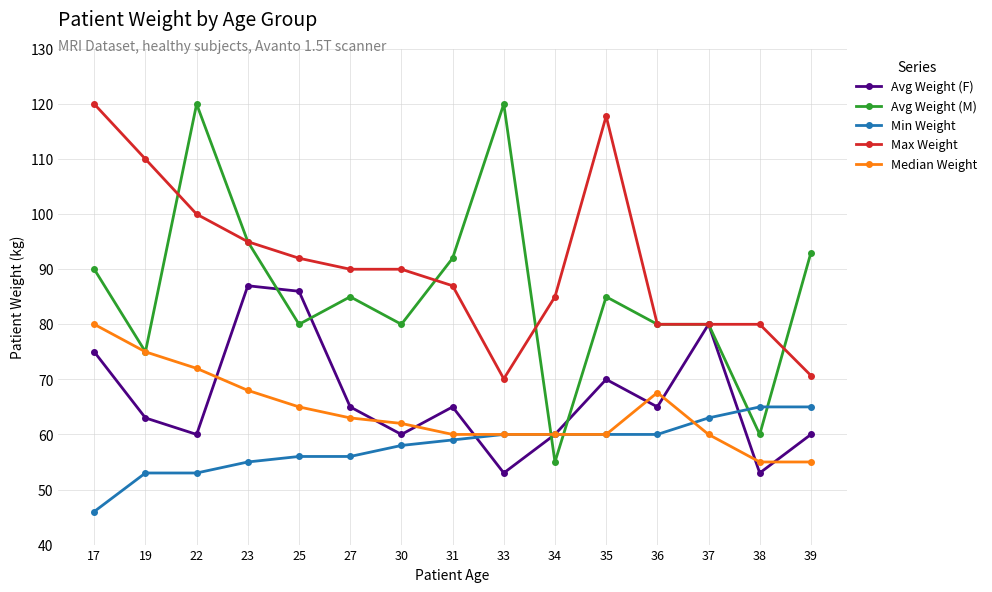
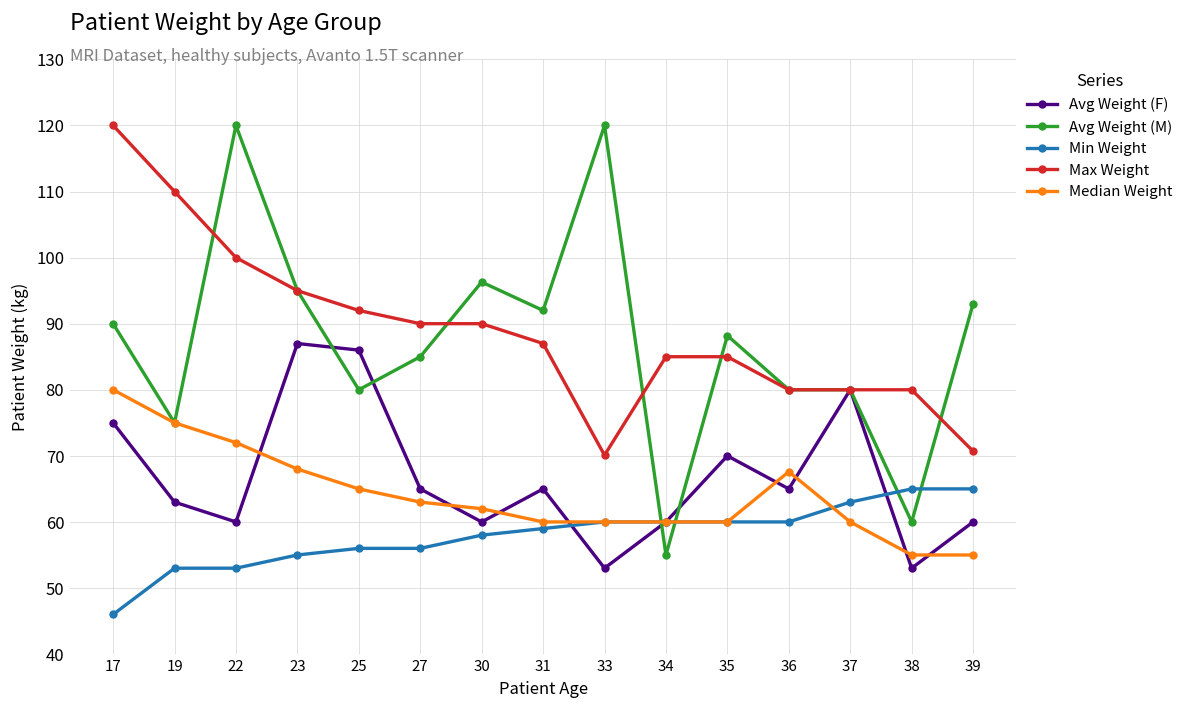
Avg Weight (M), 30: 80 -> 96
Avg Weight (M), 35: 85 -> 88
Max Weight, 35: 118 -> 85
